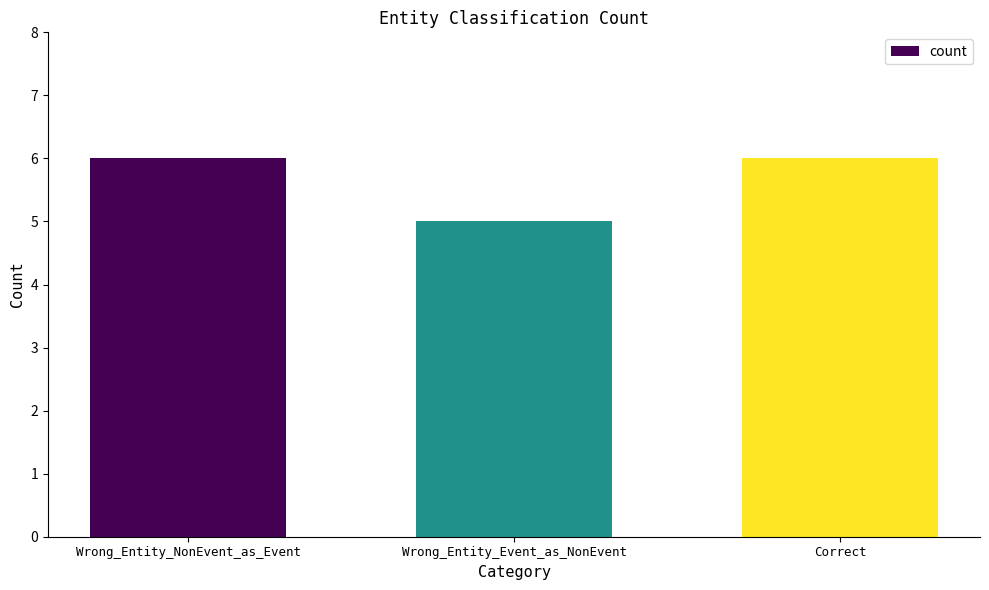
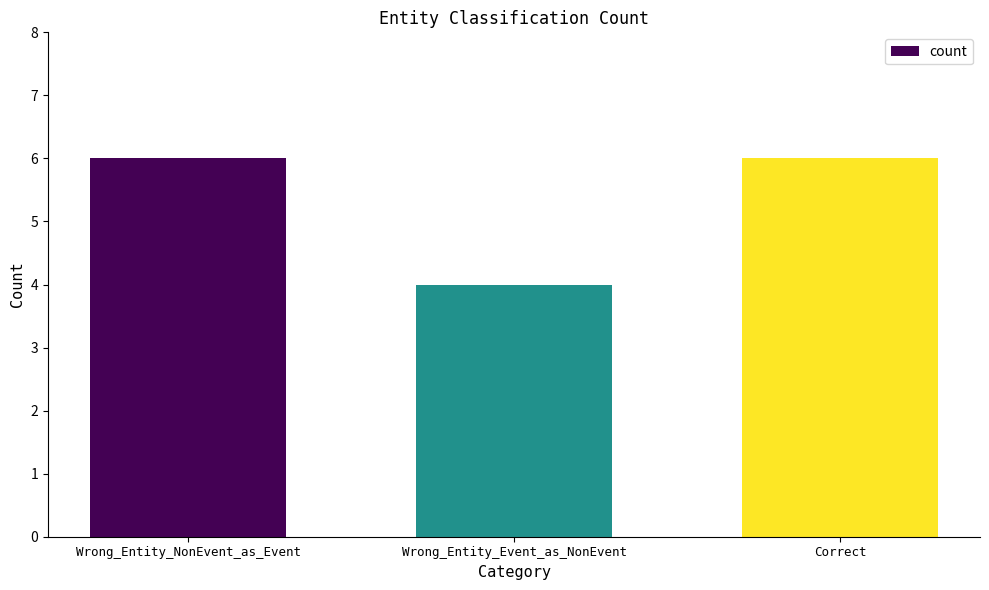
Wrong_Entity_Event_as_NonEvent: 5 -> 4
